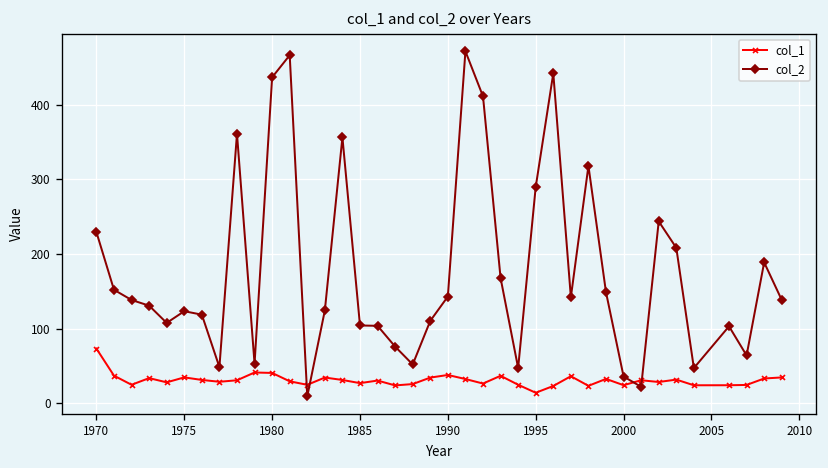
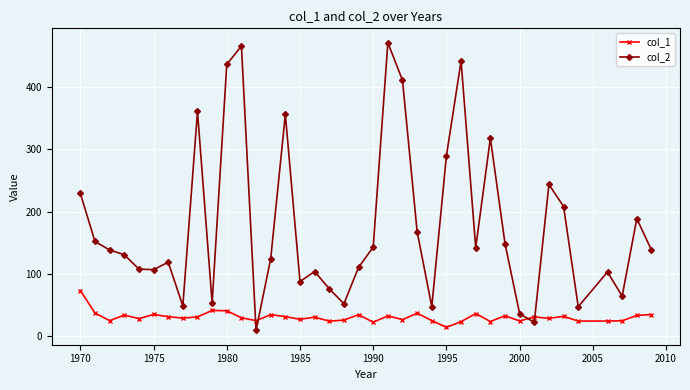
col_2, 1975: 120 -> 110
col_2, 1985: 100 -> 90
col_1, 1990: 40 -> 20
